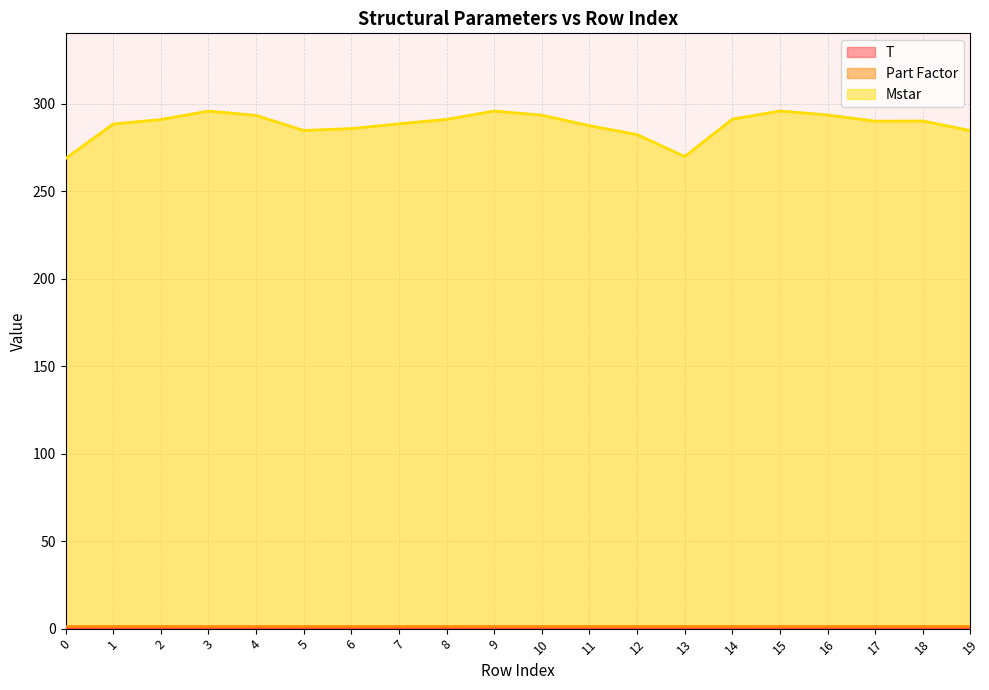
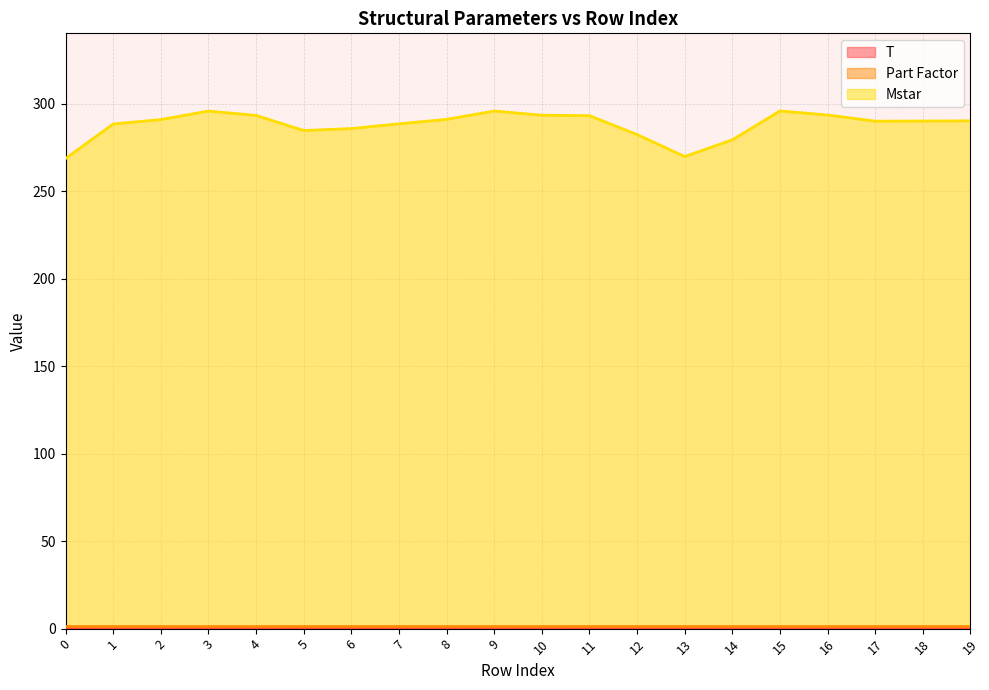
Mstar, 11: 287 -> 293
Mstar, 14: 291 -> 279
Mstar, 19: 285 -> 290
